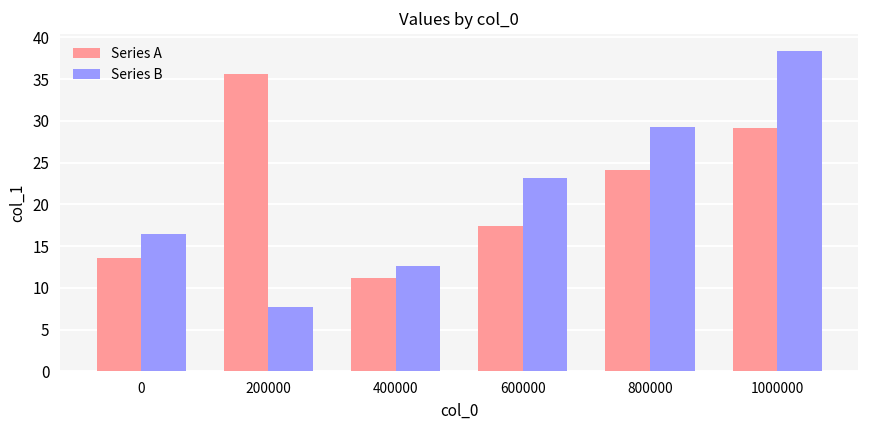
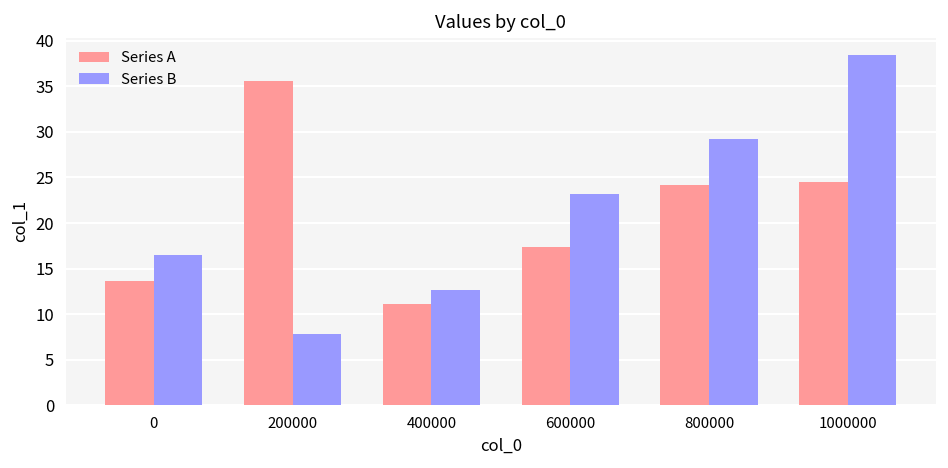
Series A, 1000000: 29 -> 24
